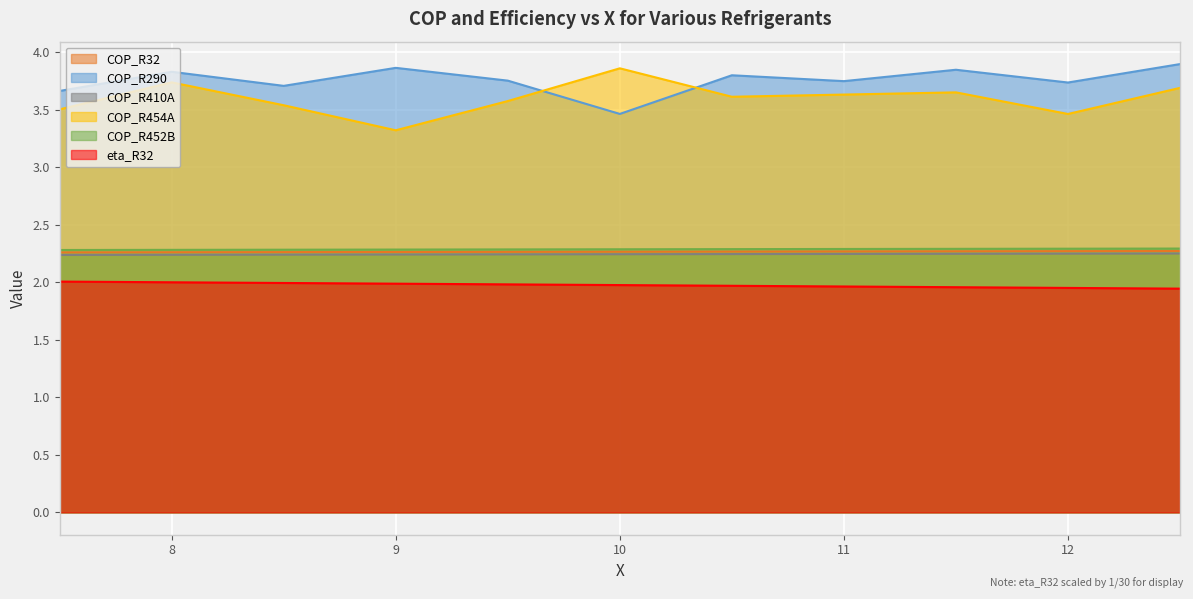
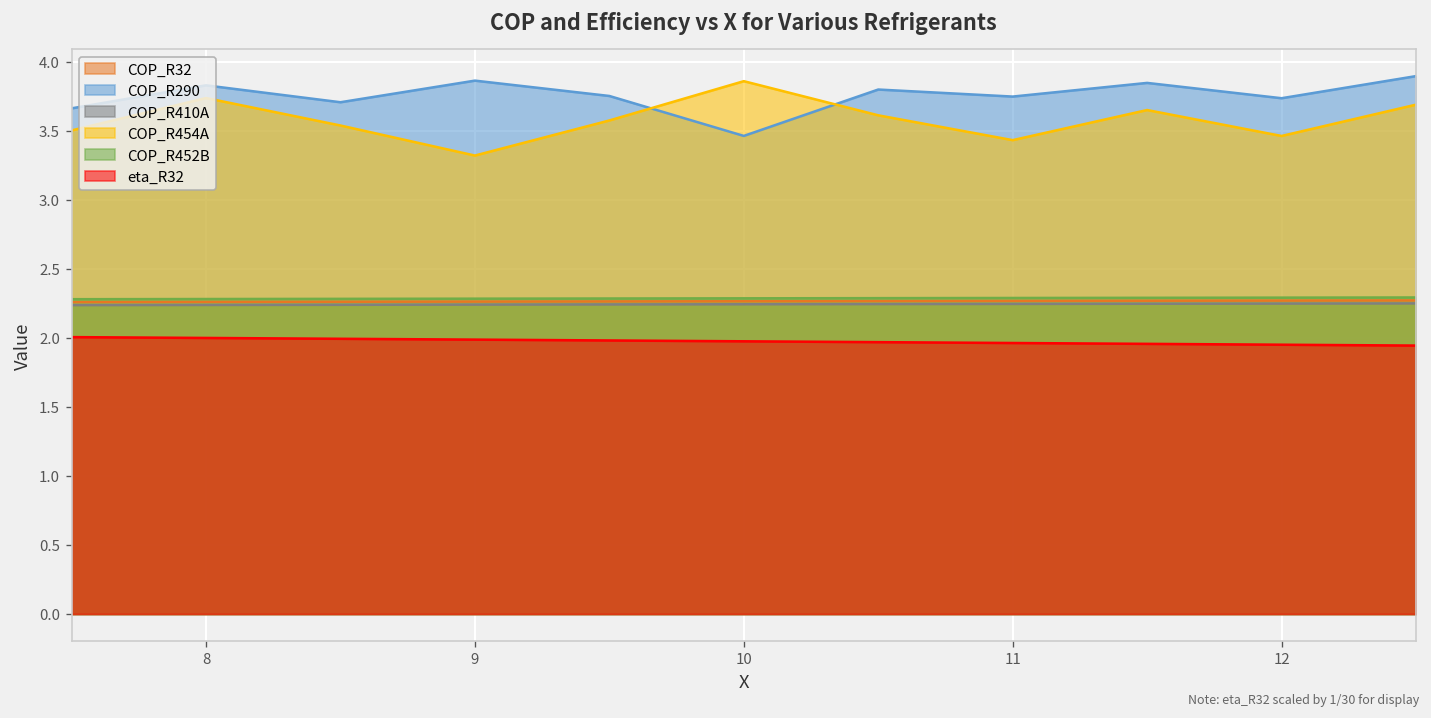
COP_R454A, 11: 3.63 -> 3.43
